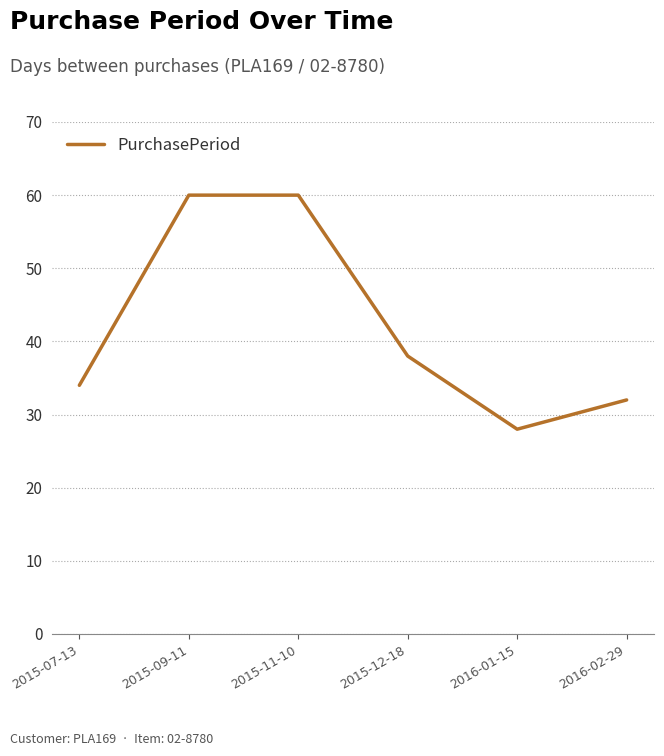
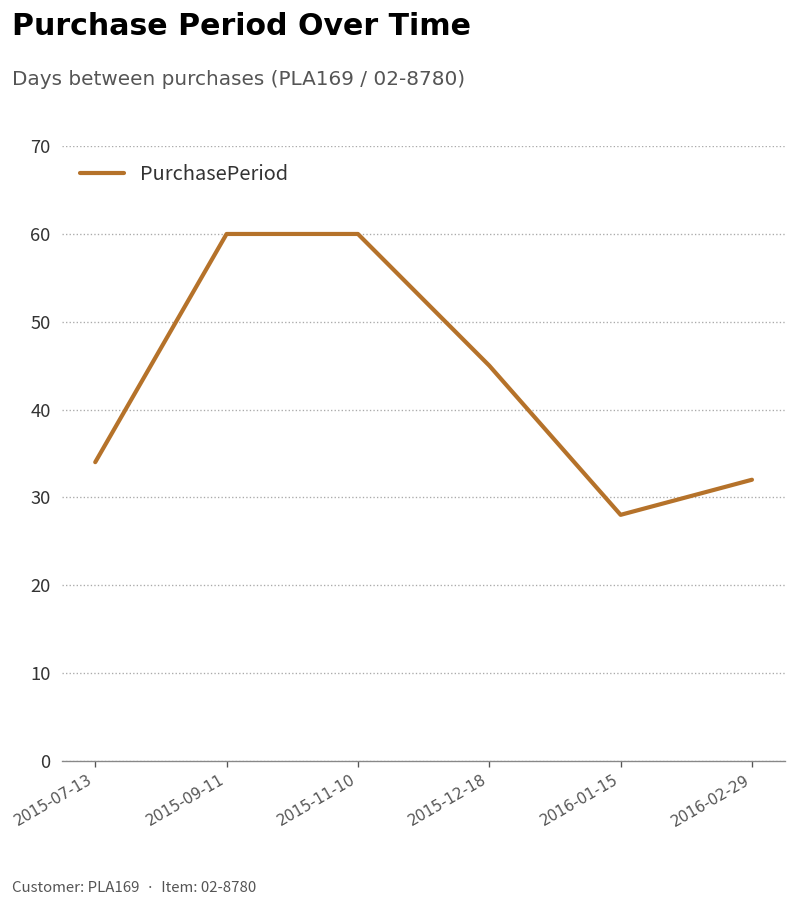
2015-12-18: 38 -> 45
